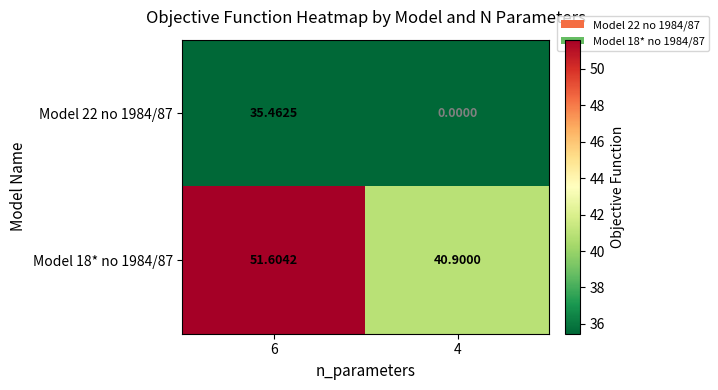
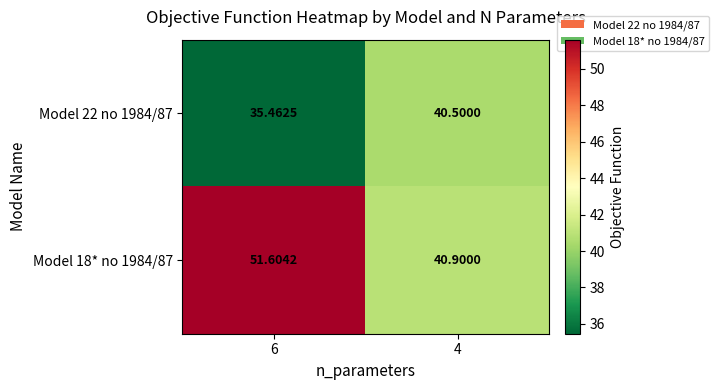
Model 22 no 1984/87, 4: 0.0000 -> 40.5000
